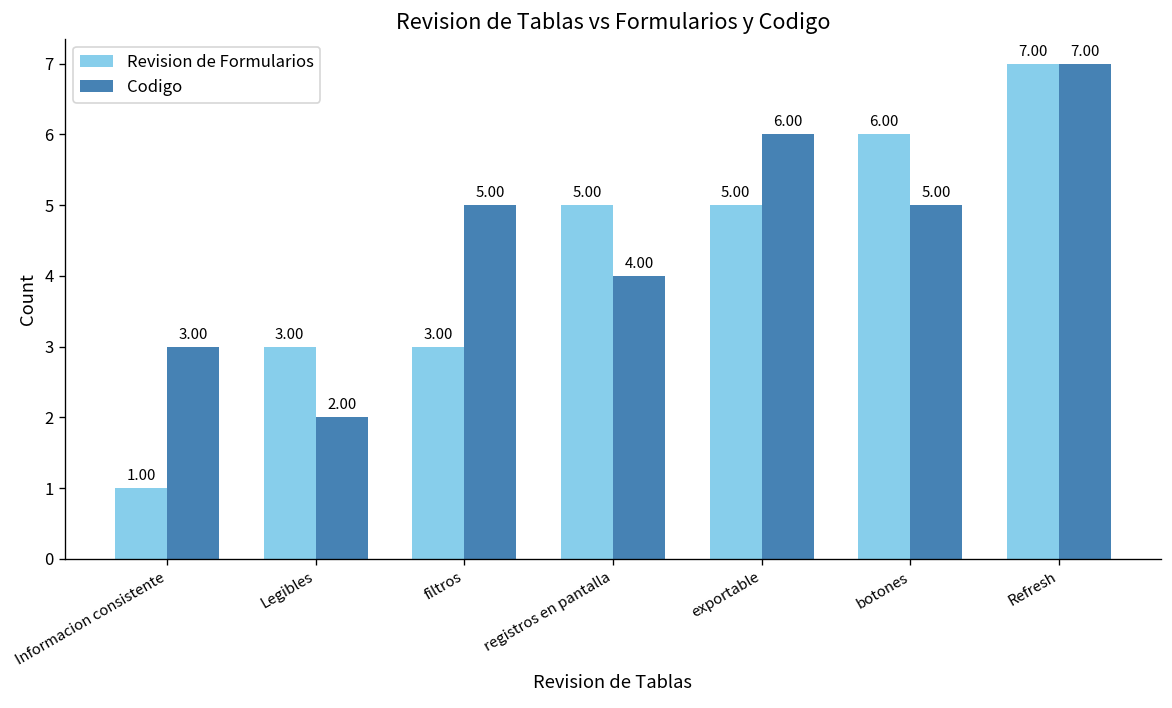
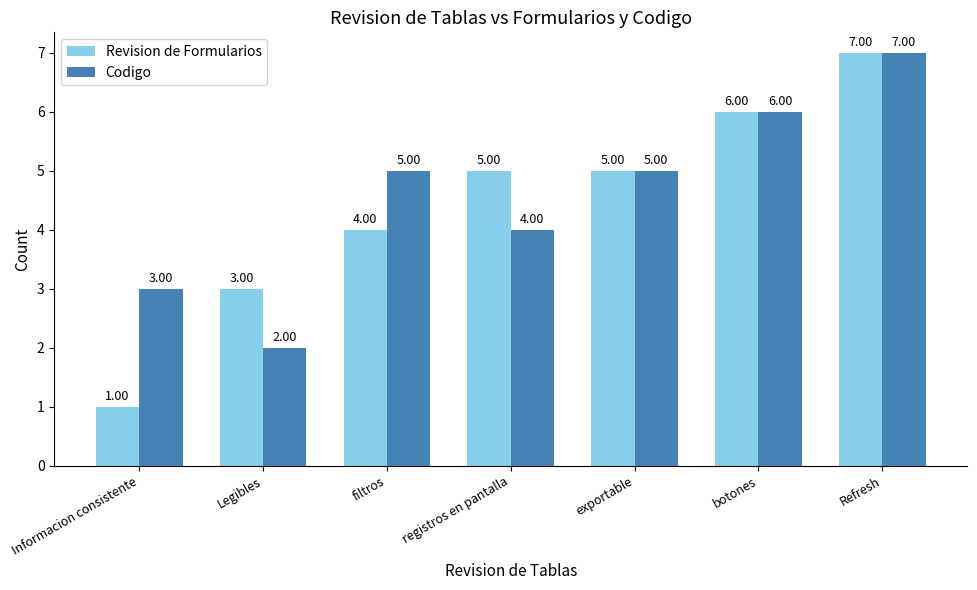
Revision de Formularios, filtros: 3.00 -> 4.00
Codigo, exportable: 6.00 -> 5.00
Codigo, botones: 5.00 -> 6.00
